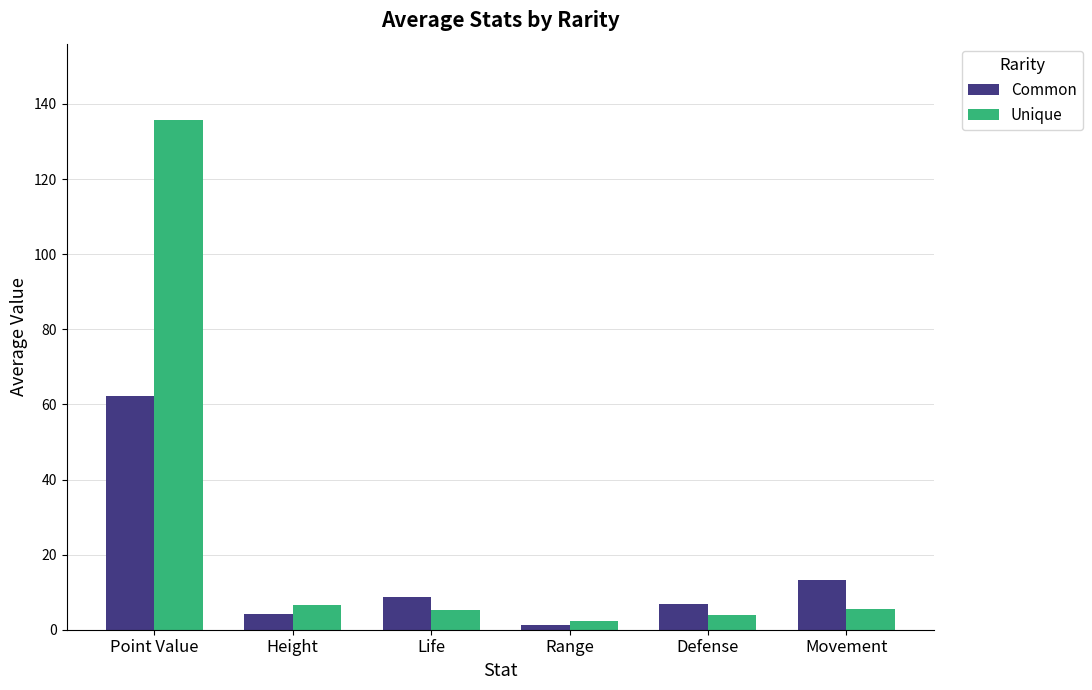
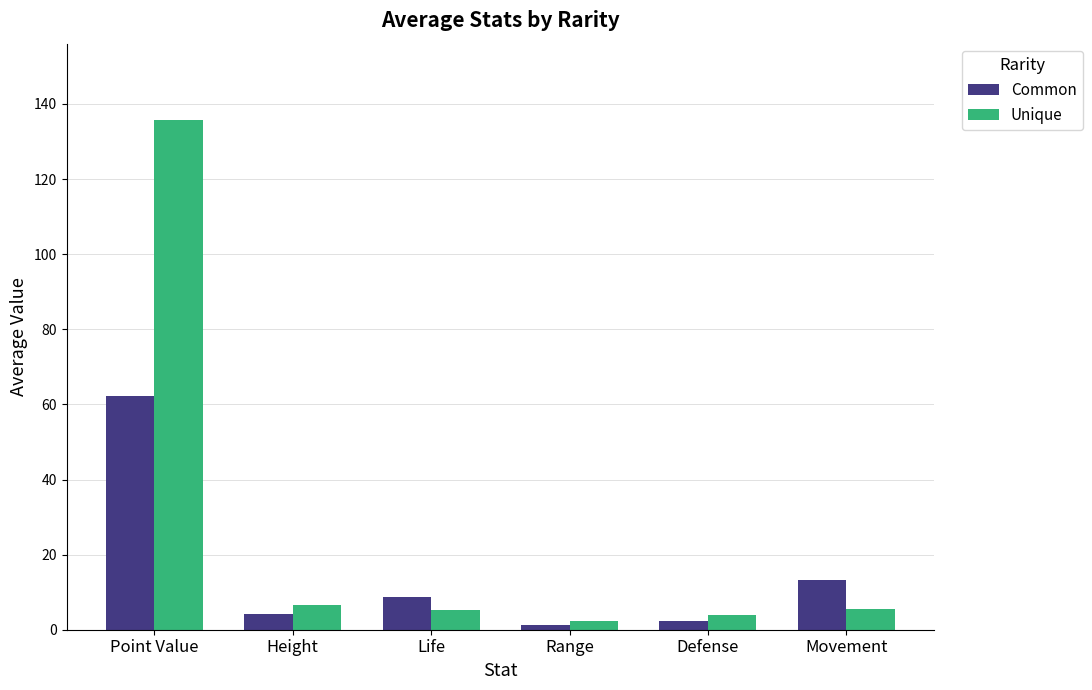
Common, Defense: 7 -> 2
